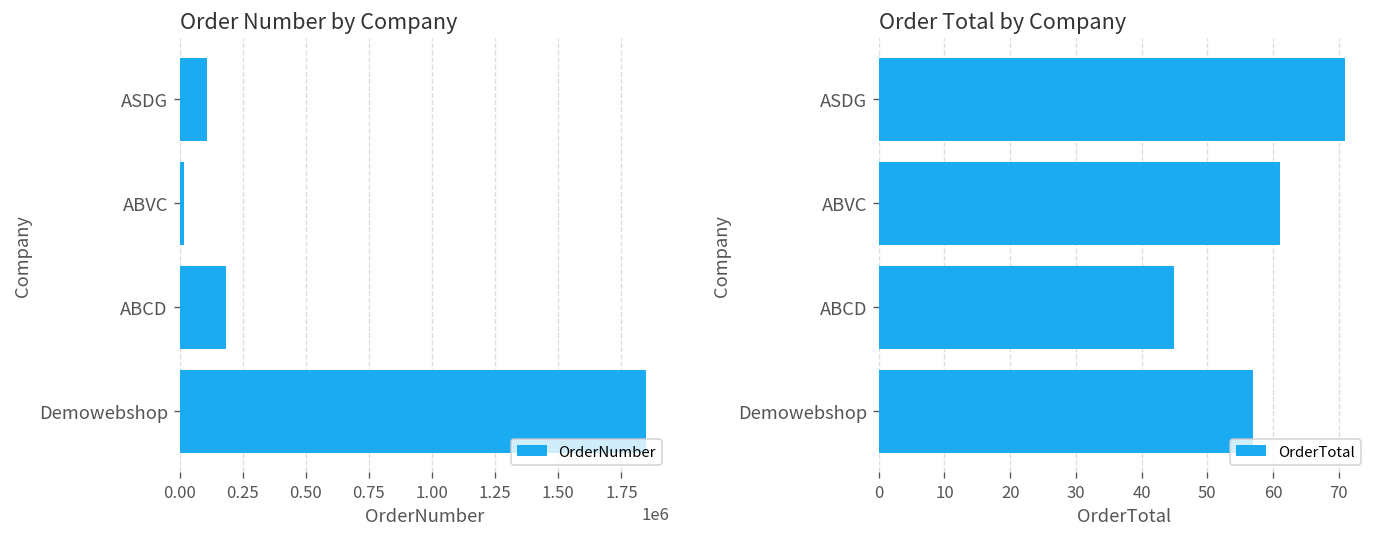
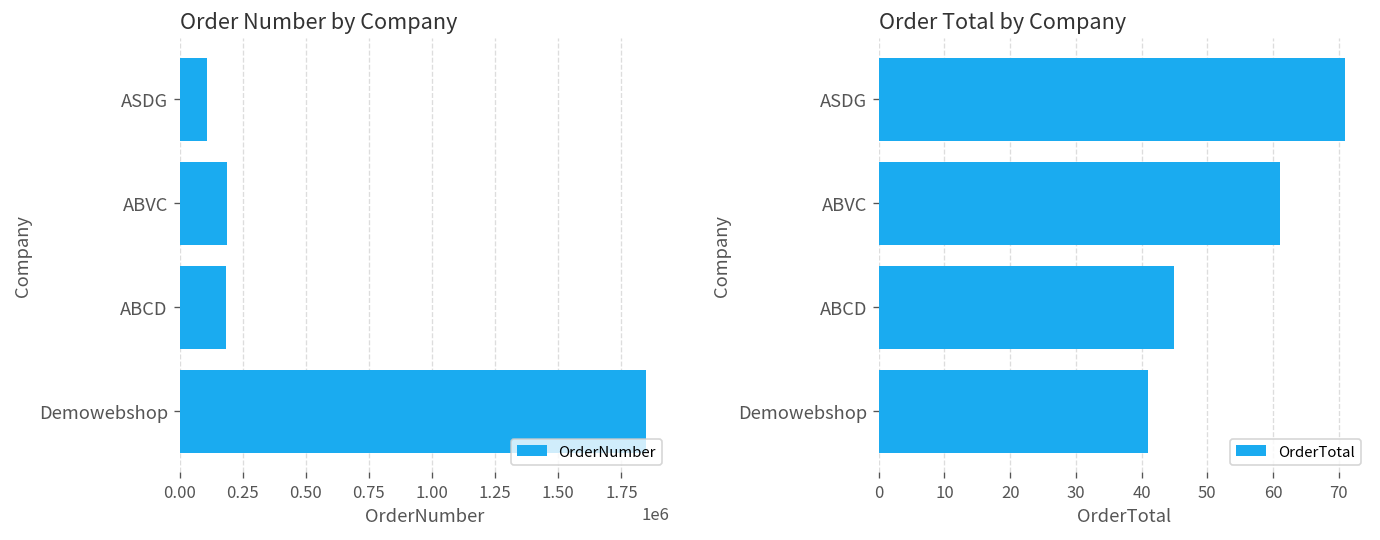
Order Number by Company, ABVC: 20000 -> 190000
Order Total by Company, Demowebshop: 57 -> 41
